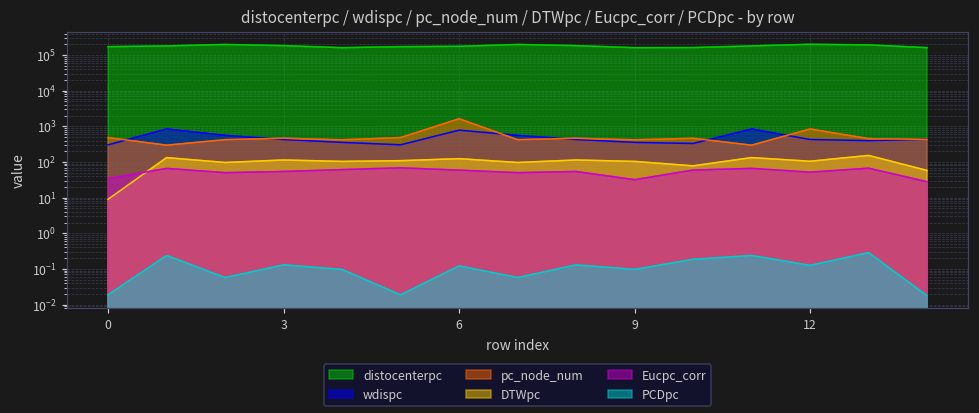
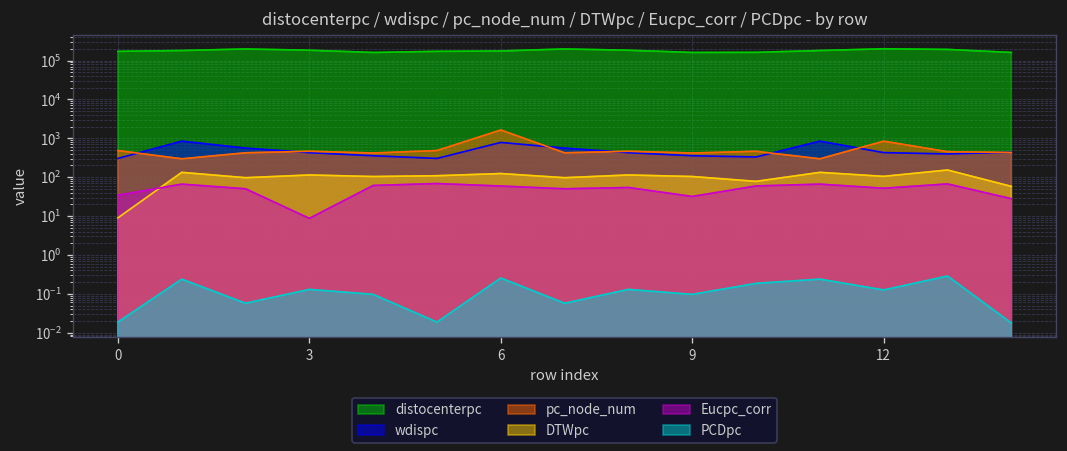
Eucpc_corr, 3: 50 -> 9
PCDpc, 6: 0.12 -> 0.3
